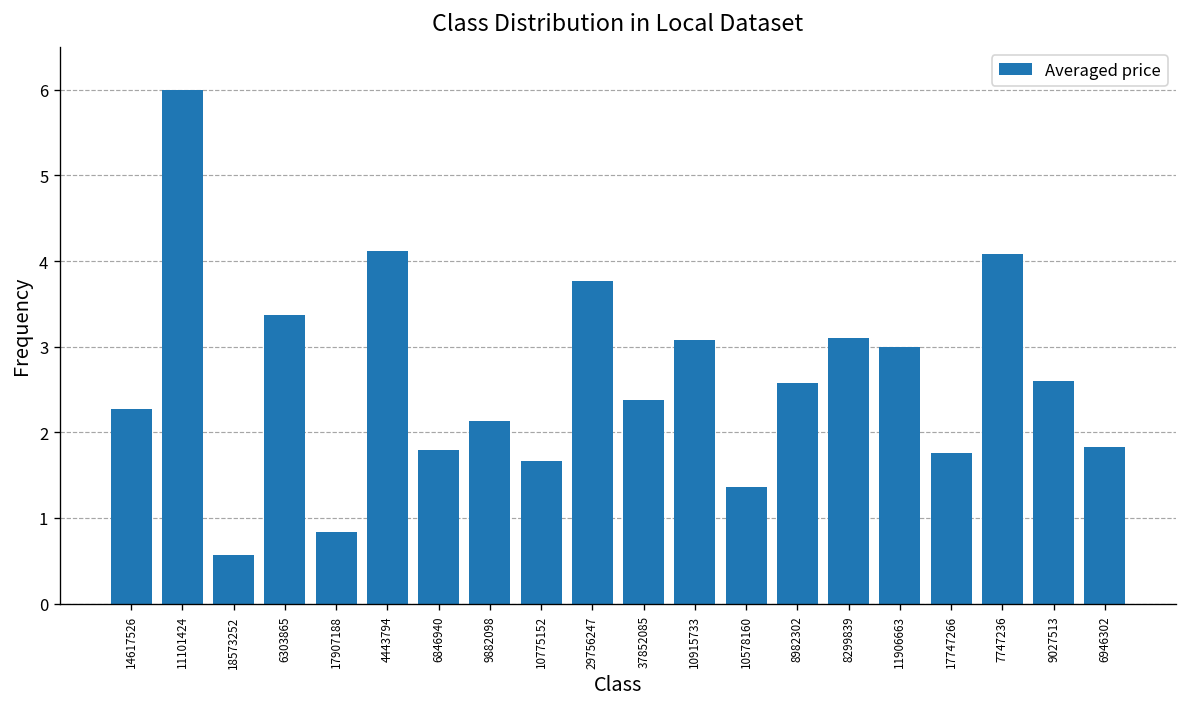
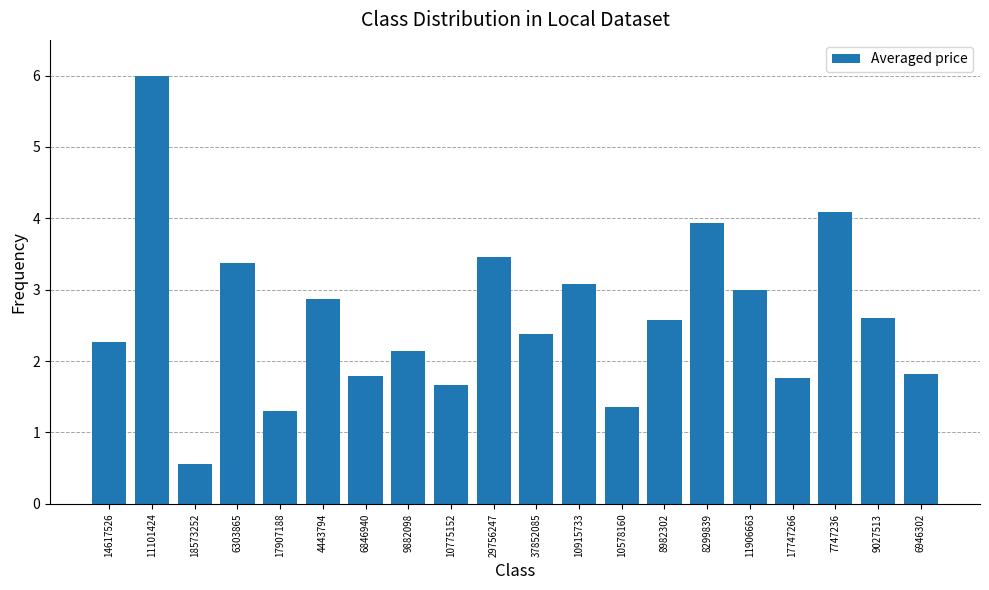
17907188: 0.8 -> 1.3
4443794: 4.1 -> 2.9
29756247: 3.8 -> 3.5
8299839: 3.1 -> 3.9
